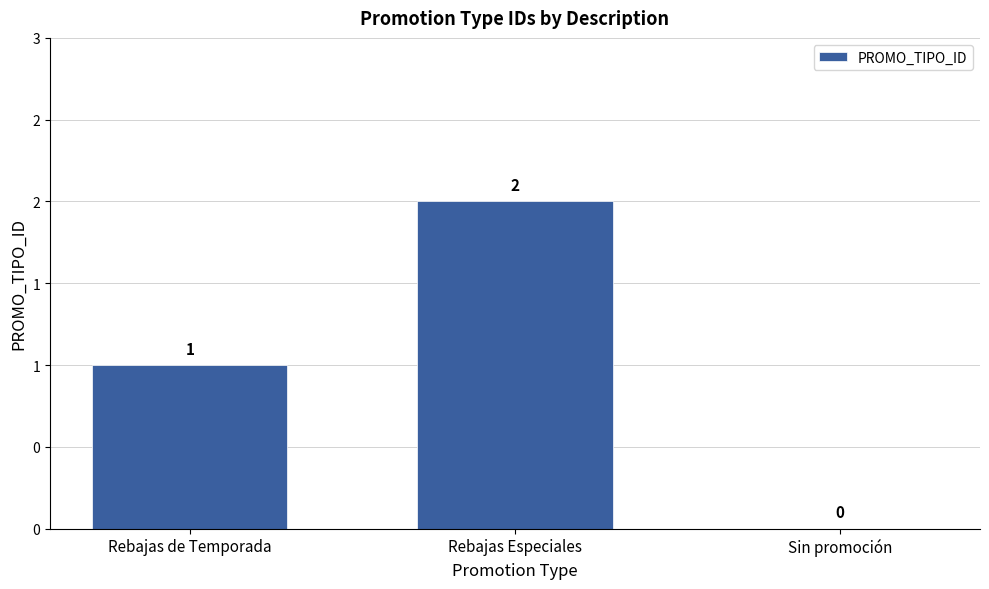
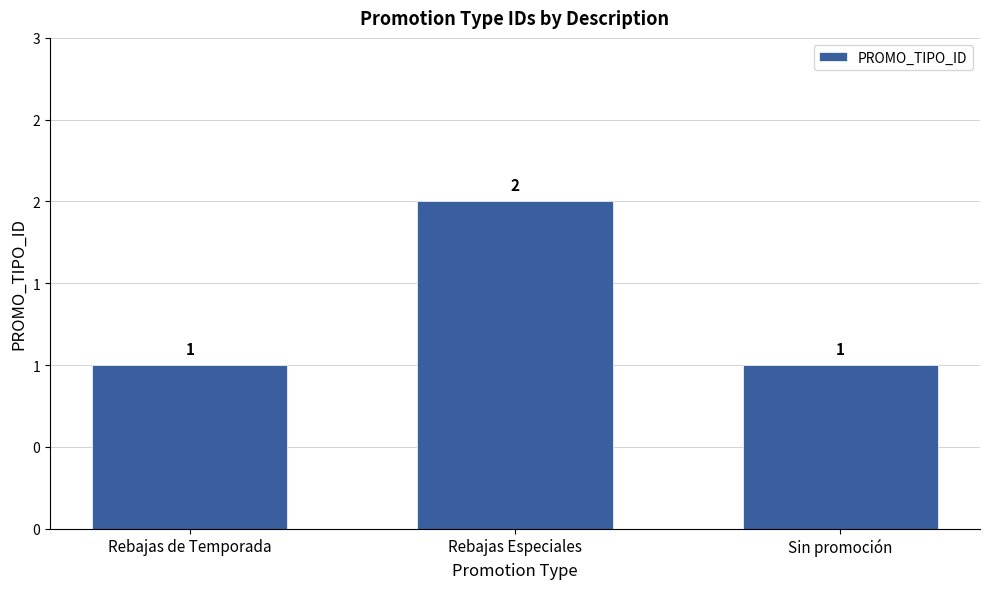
Sin promoción: 0 -> 1
